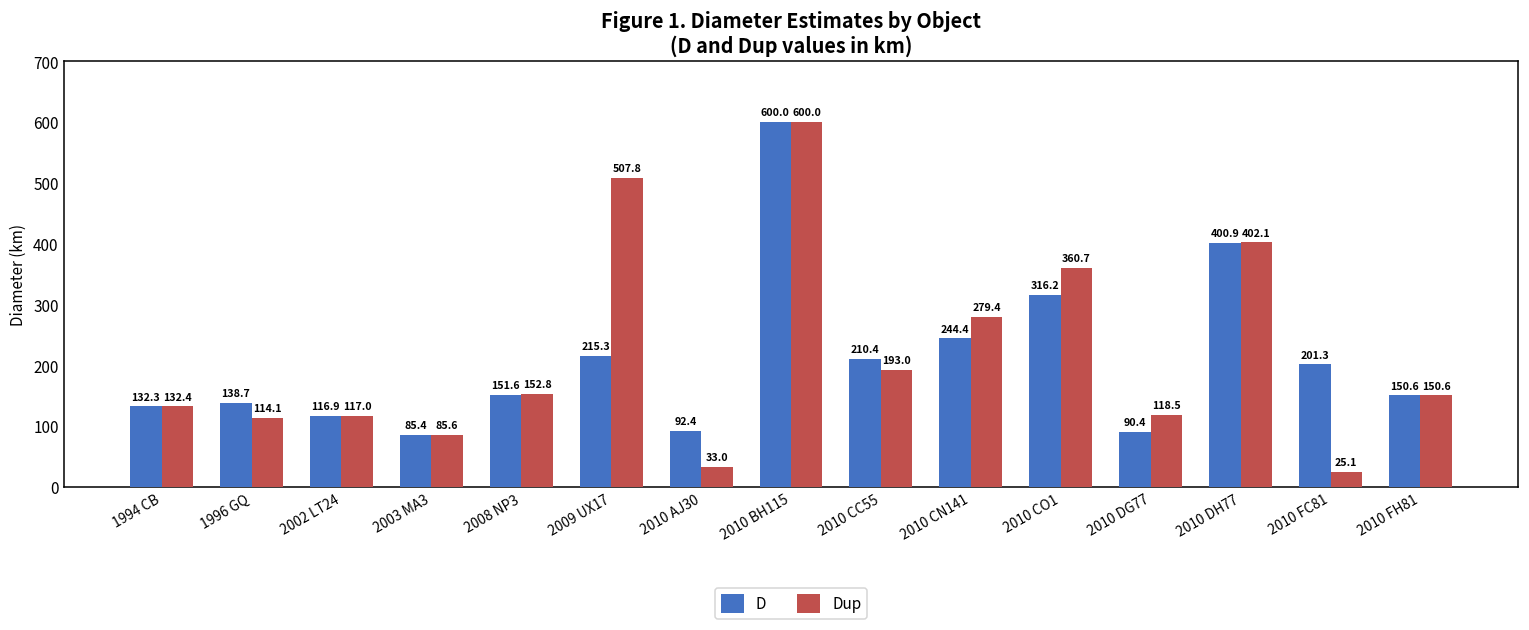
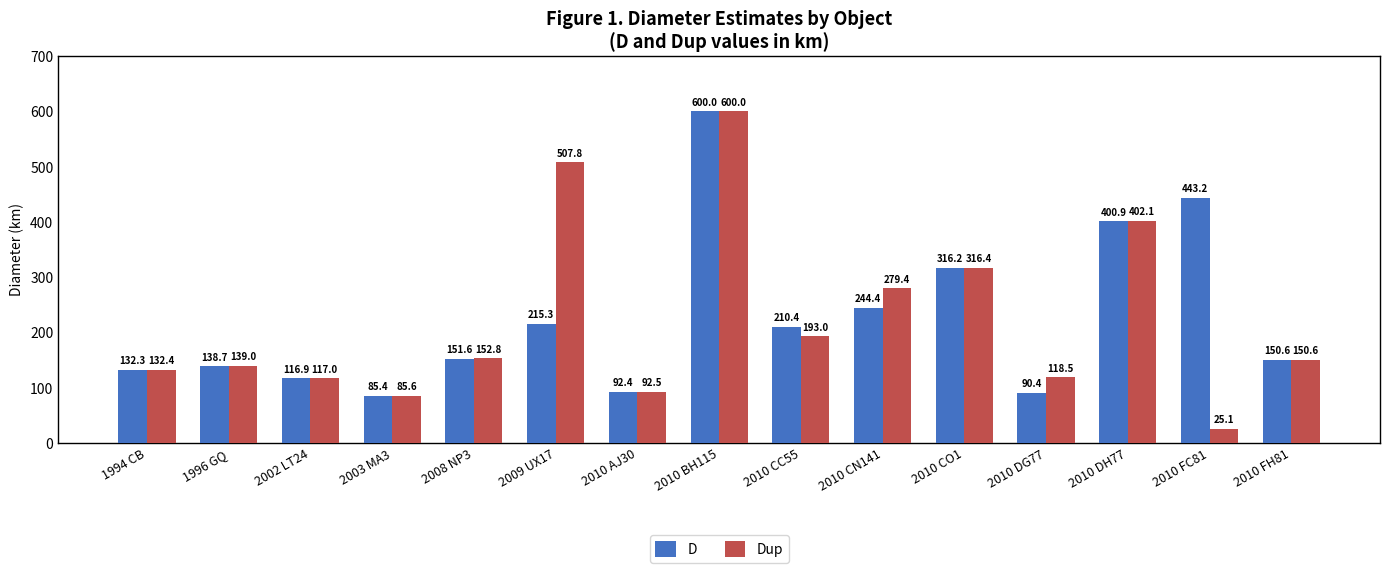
Dup, 1996 GQ: 114.1 -> 139.0
Dup, 2010 AJ30: 33.0 -> 92.5
Dup, 2010 CO1: 360.7 -> 316.4
D, 2010 FC81: 201.3 -> 443.2
